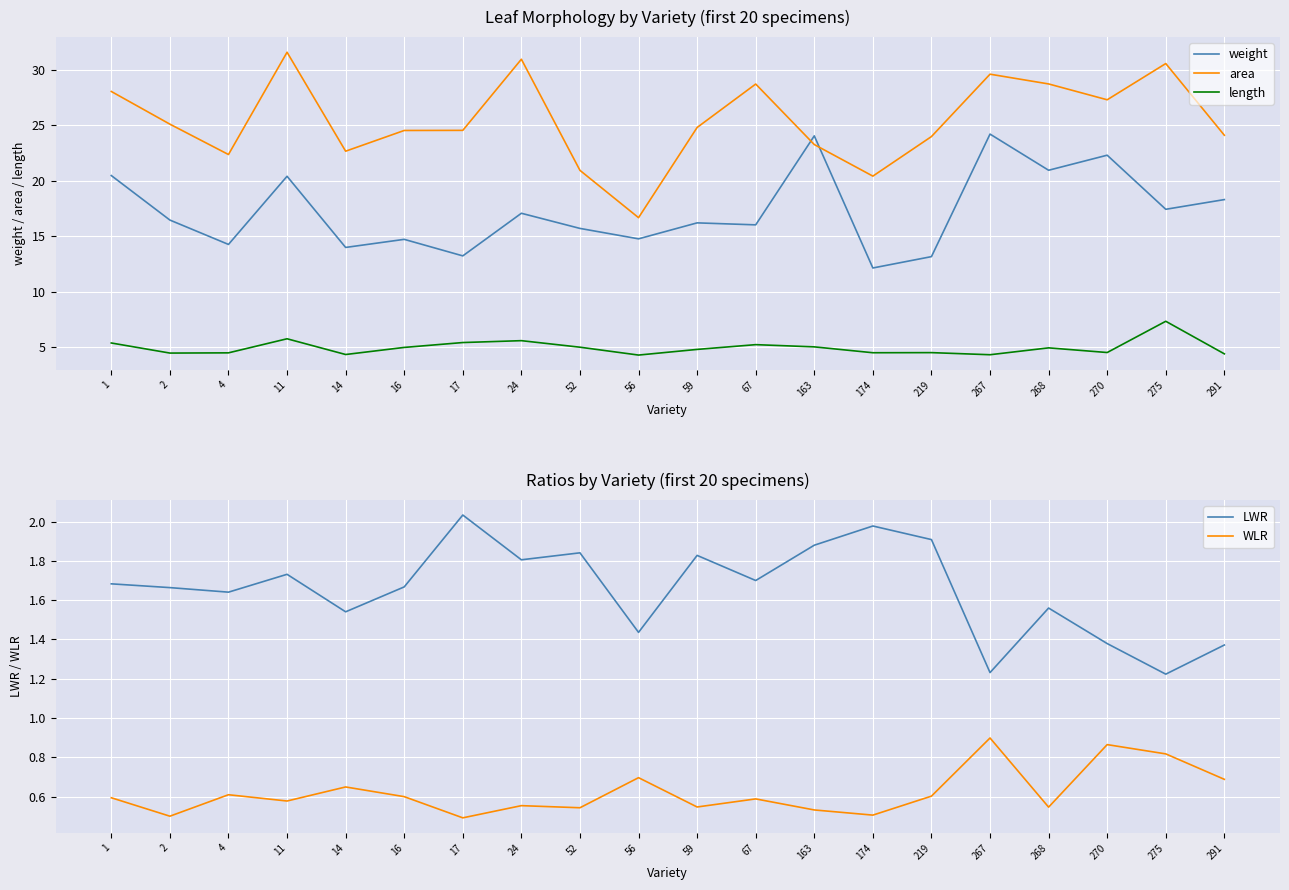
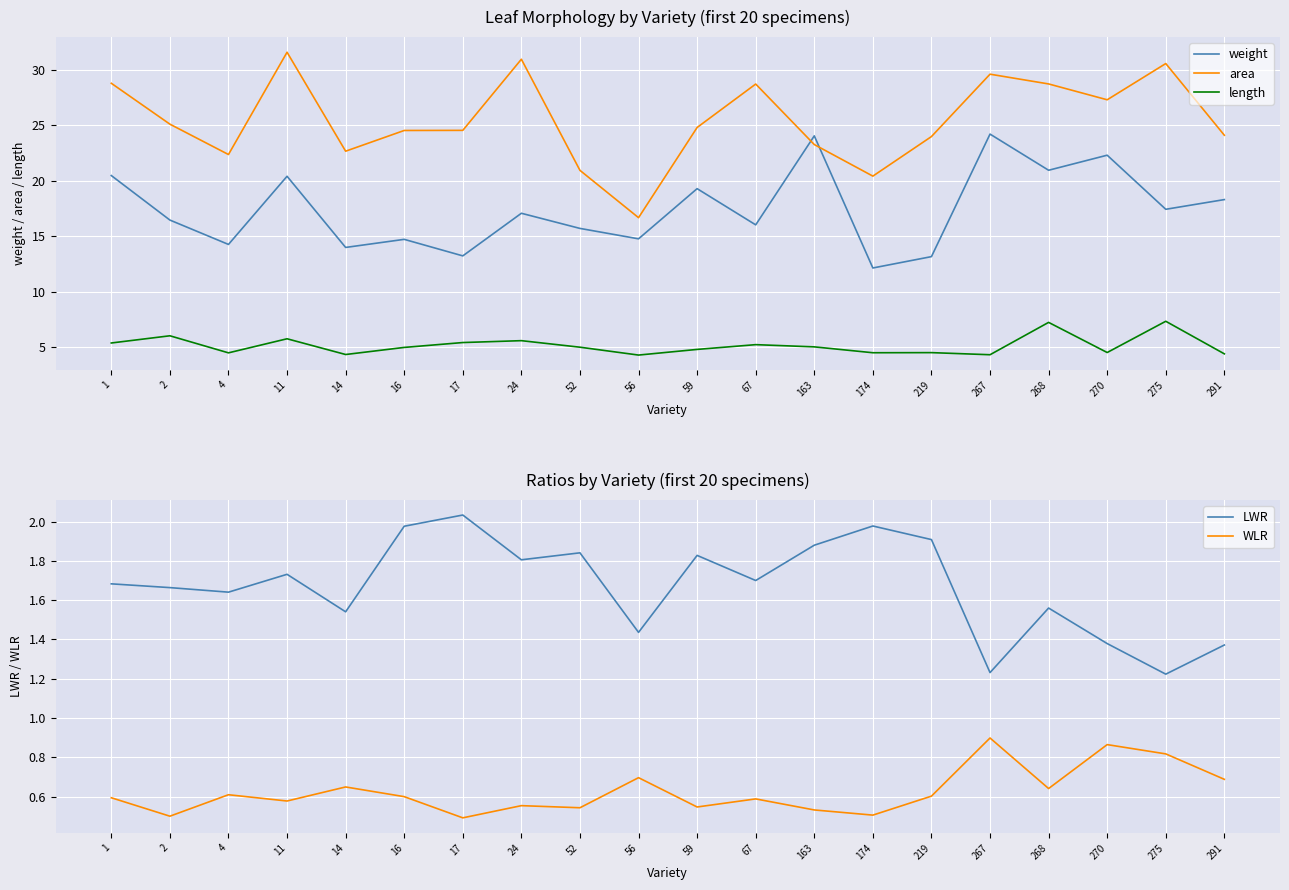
Leaf Morphology by Variety (first 20 specimens), area, 1: 28.1 -> 28.8
Leaf Morphology by Variety (first 20 specimens), length, 2: 4.5 -> 6.0
Leaf Morphology by Variety (first 20 specimens), weight, 59: 16.2 -> 19.3
Leaf Morphology by Variety (first 20 specimens), length, 268: 4.9 -> 7.2
Ratios by Variety (first 20 specimens), LWR, 16: 1.67 -> 1.98
Ratios by Variety (first 20 specimens), WLR, 268: 0.55 -> 0.64
